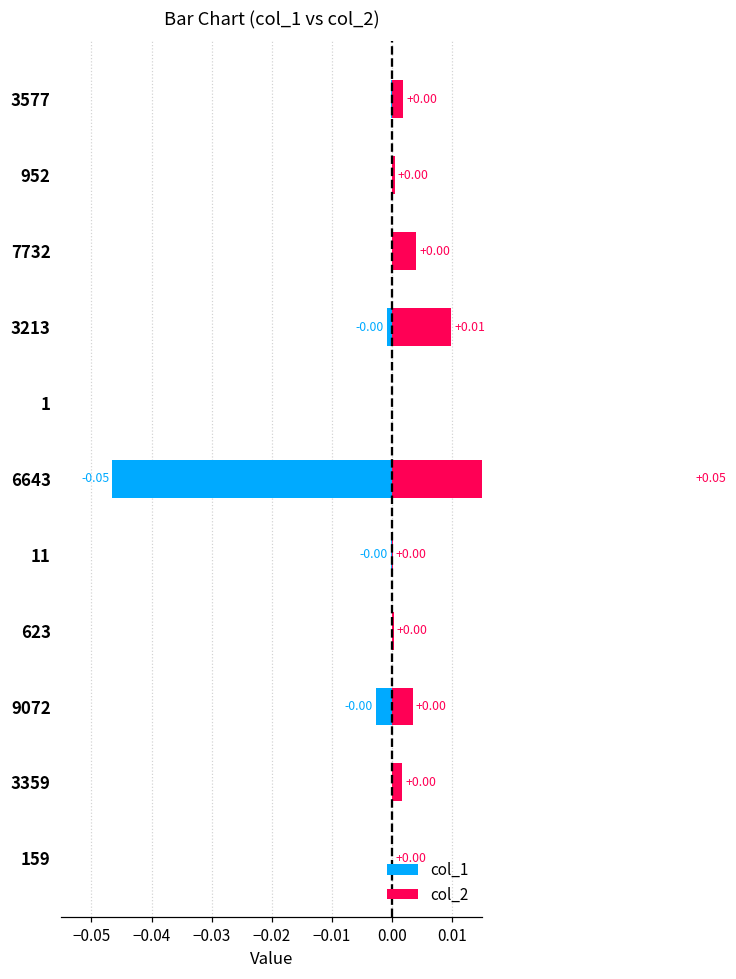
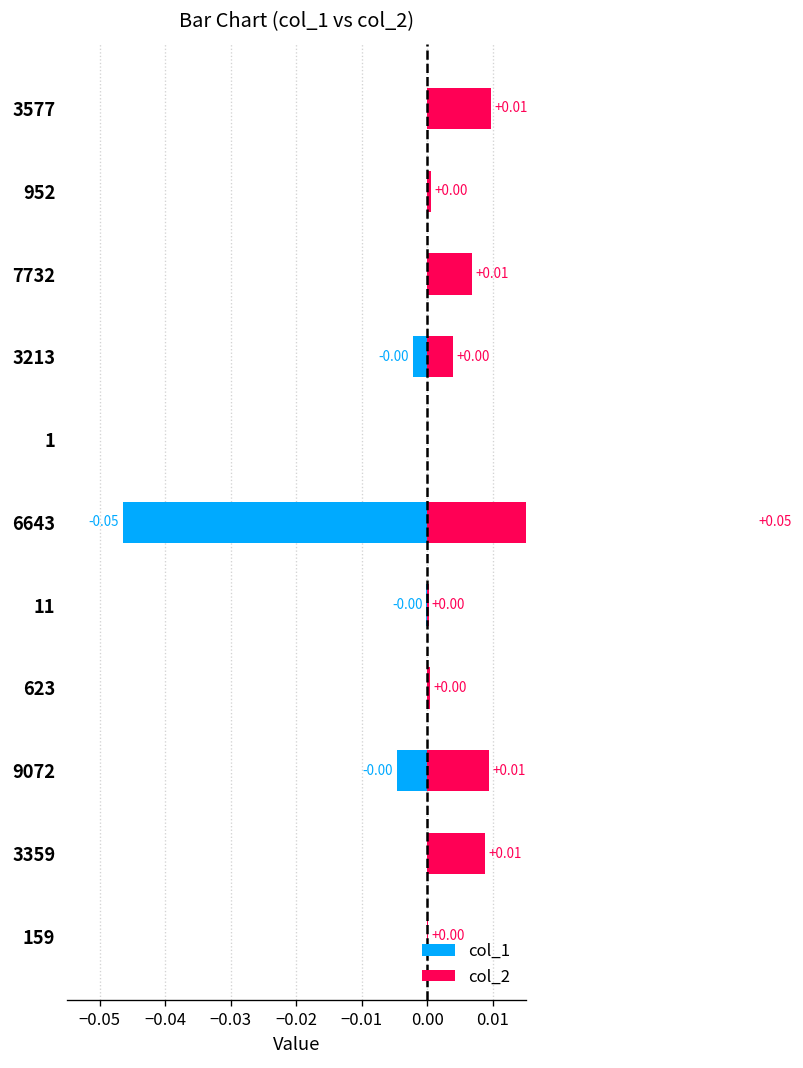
col_2, 3577: +0.00 -> +0.01
col_2, 7732: +0.00 -> +0.01
col_1, 3213: -0.001 -> -0.002
col_2, 3213: +0.01 -> +0.00
col_1, 9072: -0.003 -> -0.005
col_2, 9072: +0.00 -> +0.01
col_2, 3359: +0.00 -> +0.01
